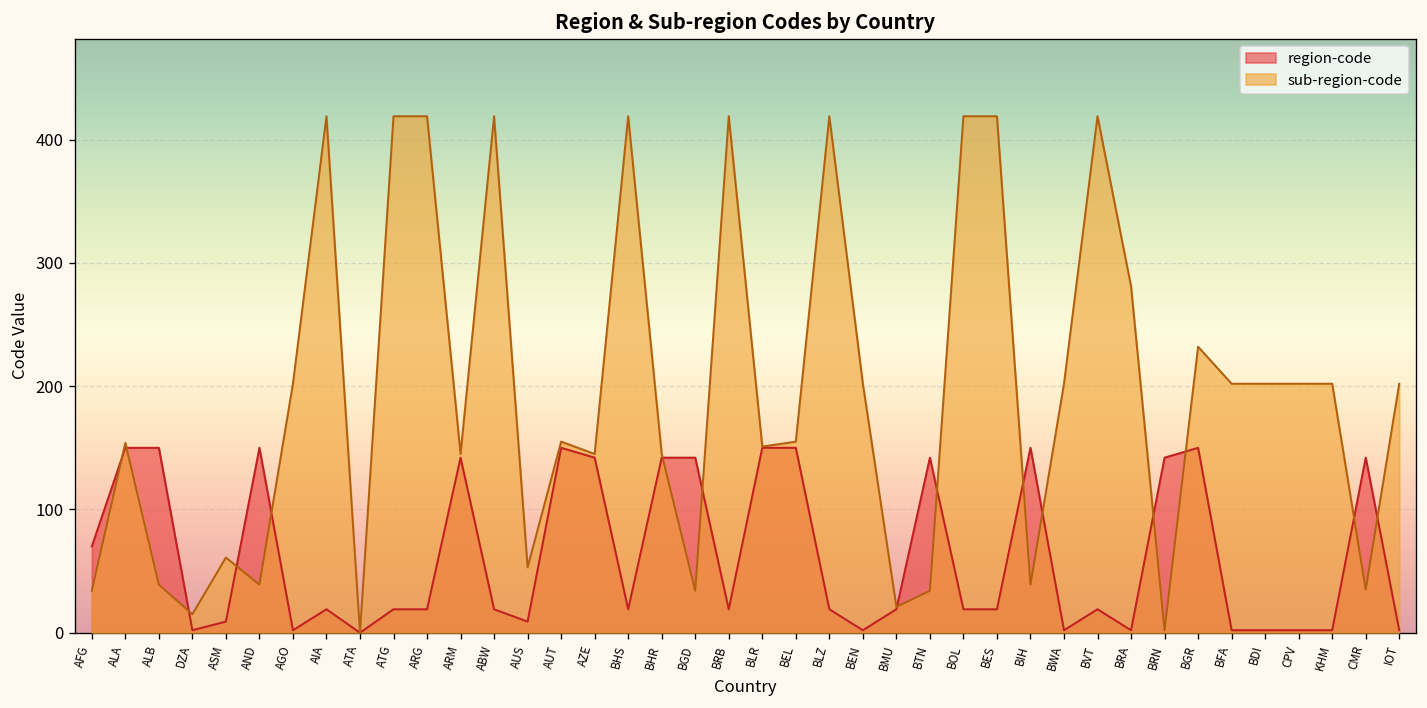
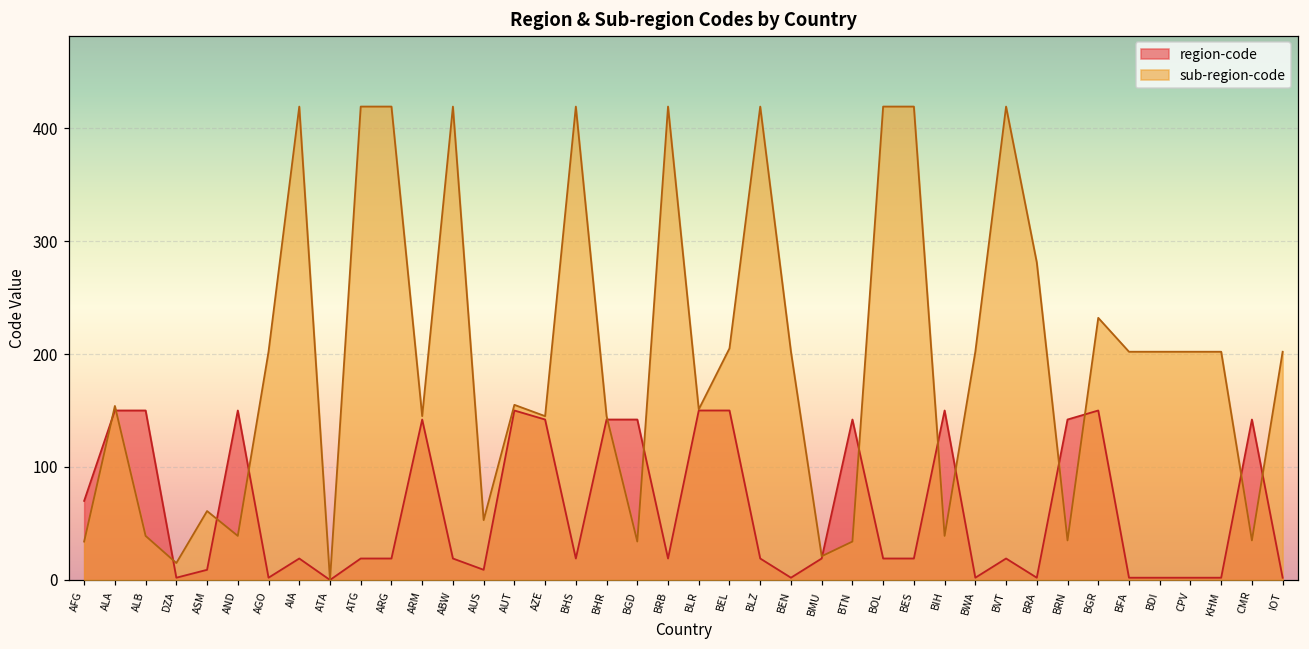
sub-region-code, BEL: 155 -> 205
sub-region-code, BRN: 2 -> 35
